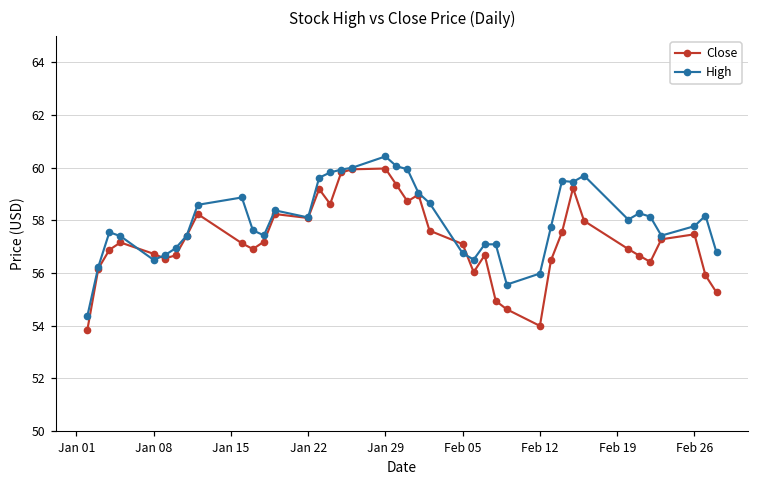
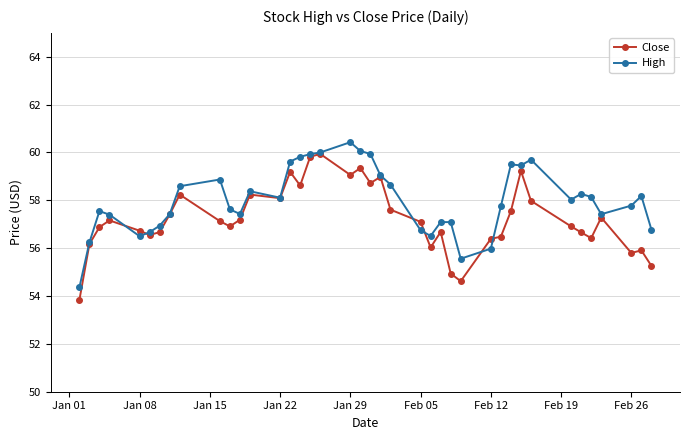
Close, Jan 29: 60.0 -> 59.1
Close, Feb 12: 54.0 -> 56.4
Close, Feb 26: 57.5 -> 55.8
